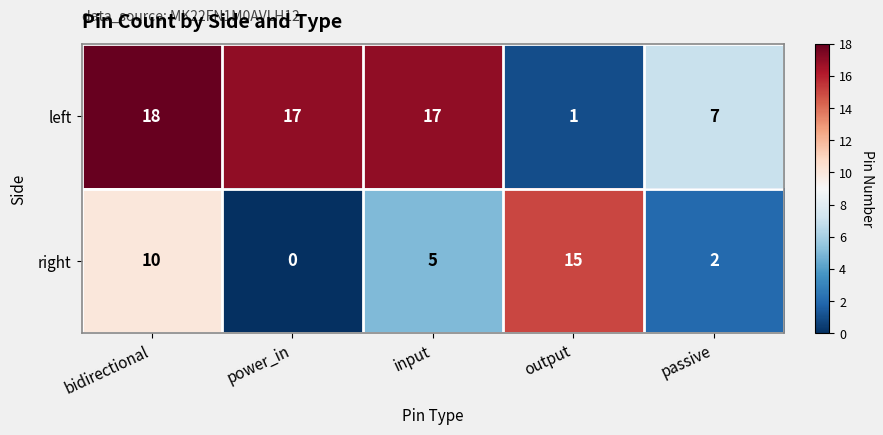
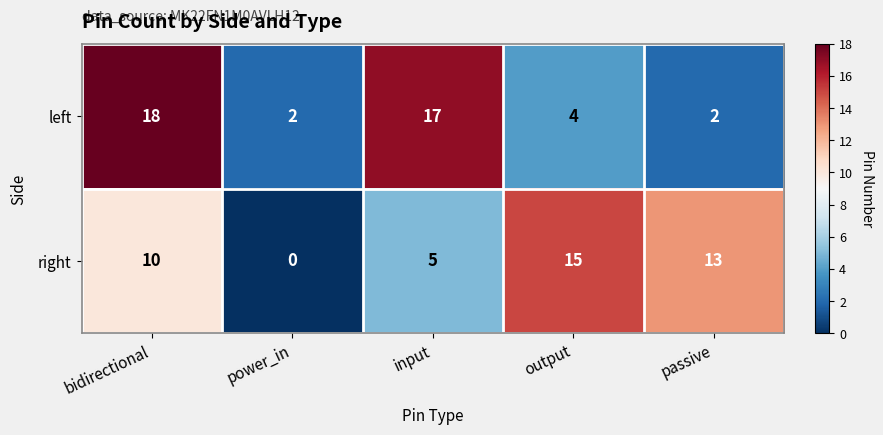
left, power_in: 17 -> 2
left, output: 1 -> 4
left, passive: 7 -> 2
right, passive: 2 -> 13
